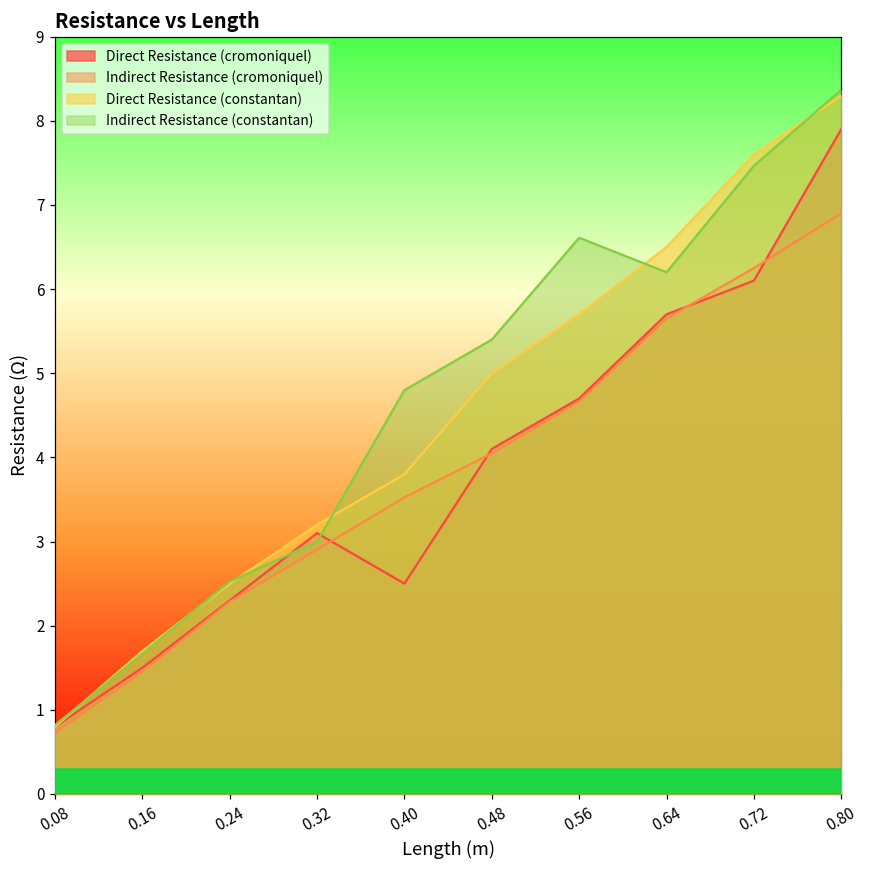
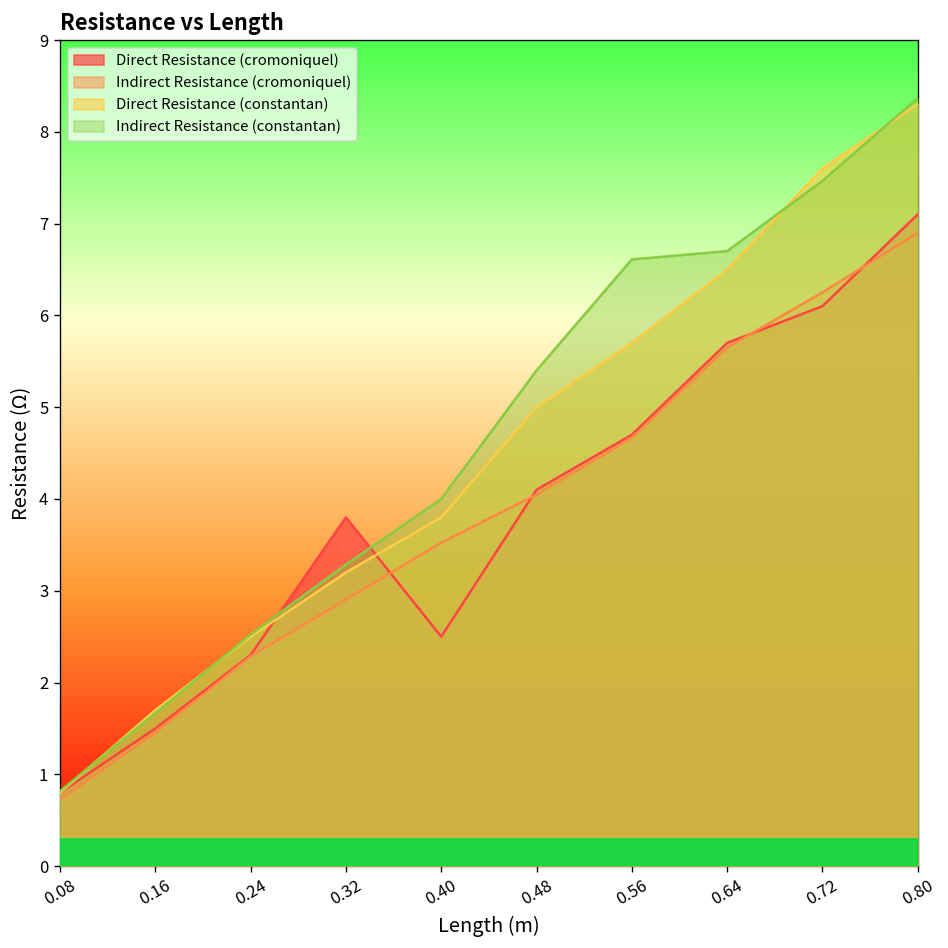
Direct Resistance (cromoniquel), 0.32: 3.1 -> 3.8
Indirect Resistance (constantan), 0.32: 3.0 -> 3.3
Indirect Resistance (constantan), 0.40: 4.8 -> 4.0
Indirect Resistance (constantan), 0.64: 6.2 -> 6.7
Direct Resistance (cromoniquel), 0.80: 7.9 -> 7.1
